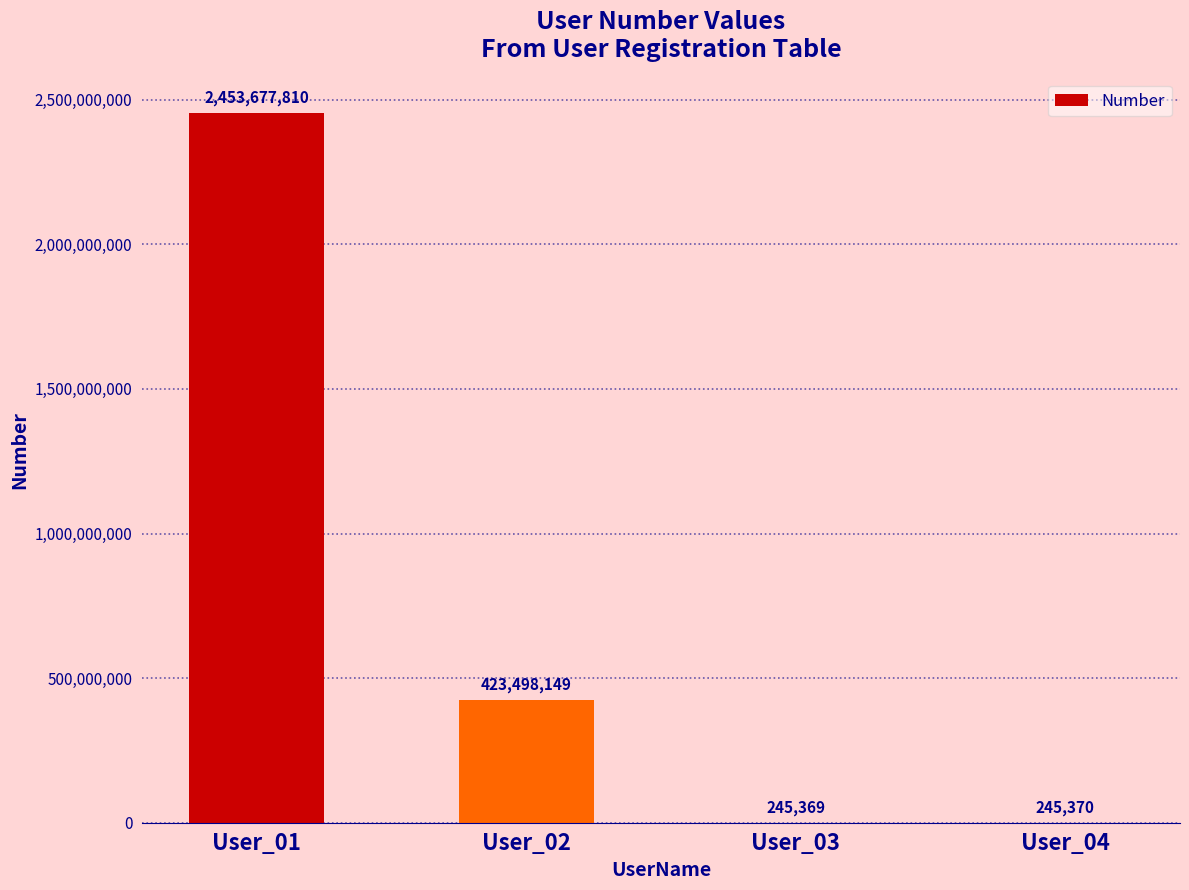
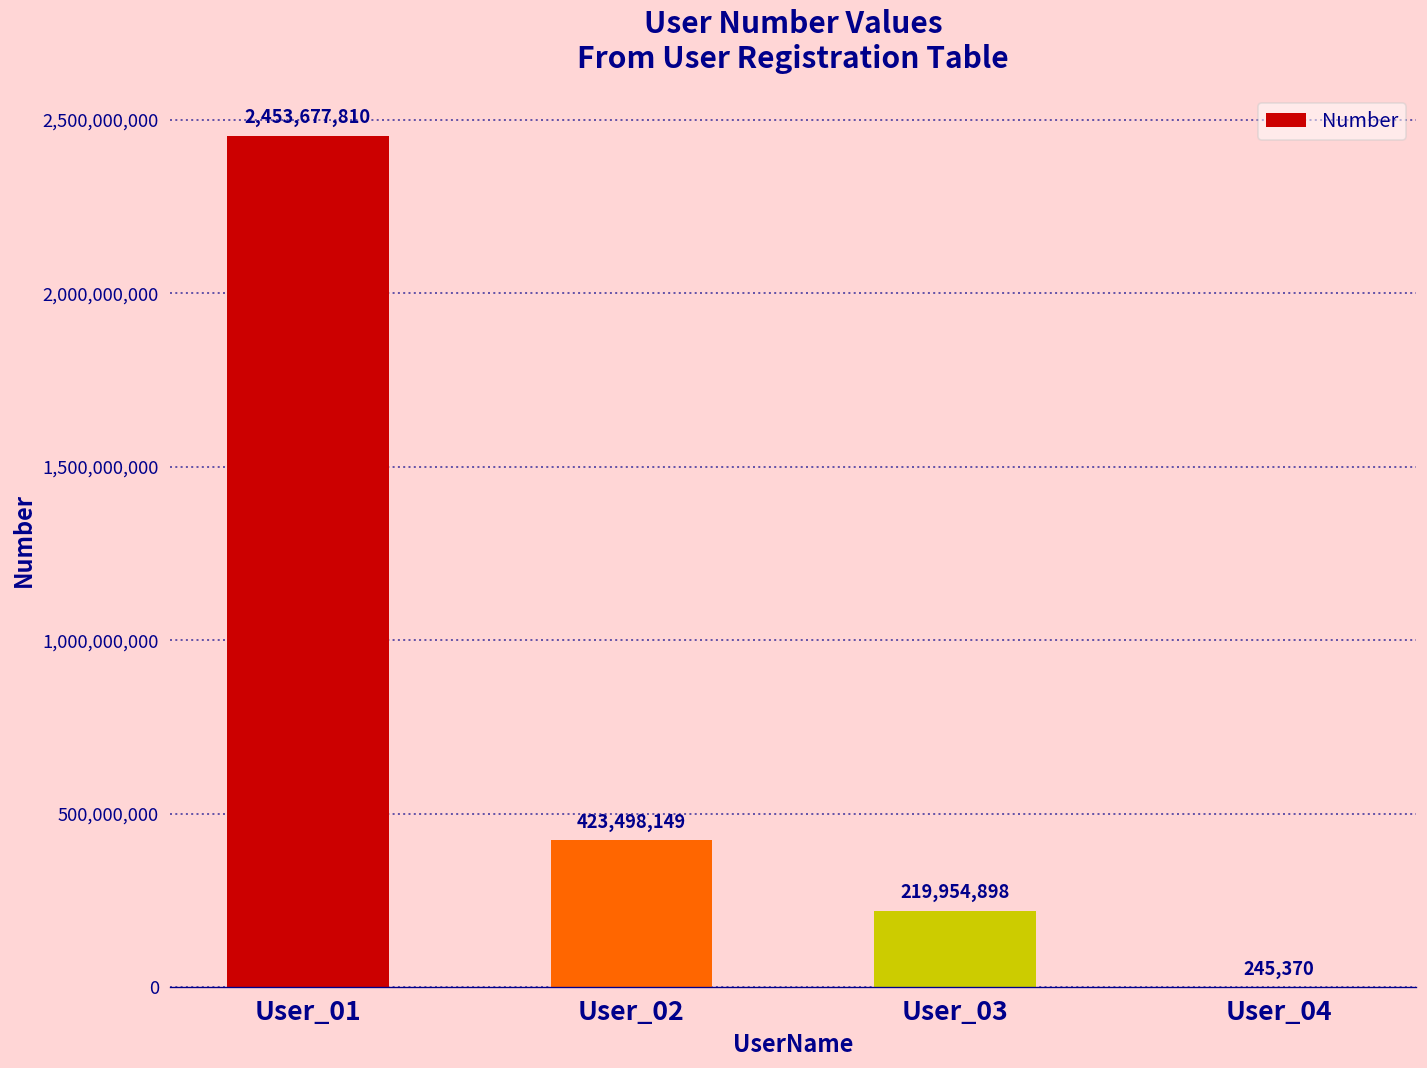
User_03: 245,369 -> 219,954,898
